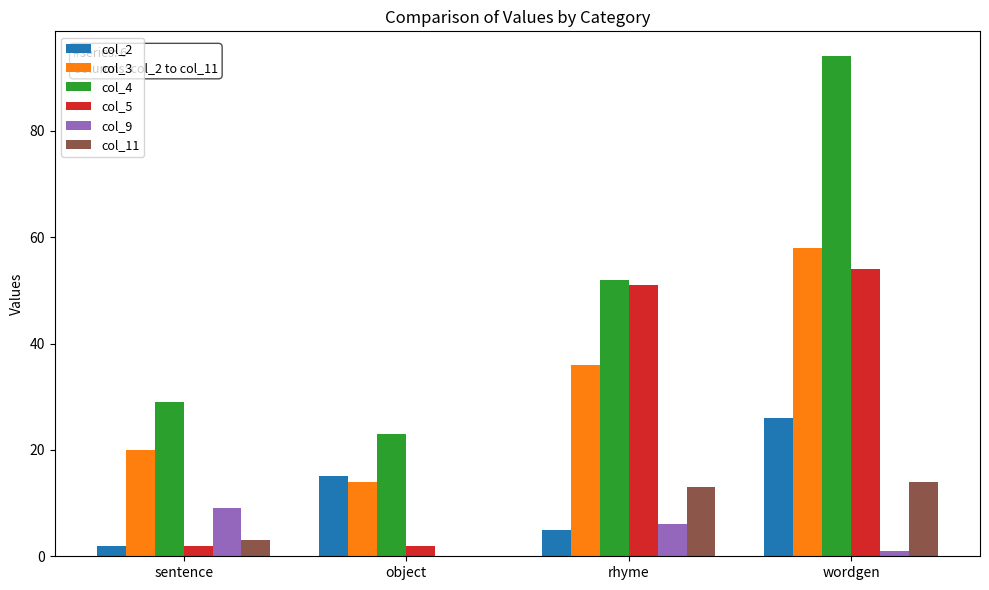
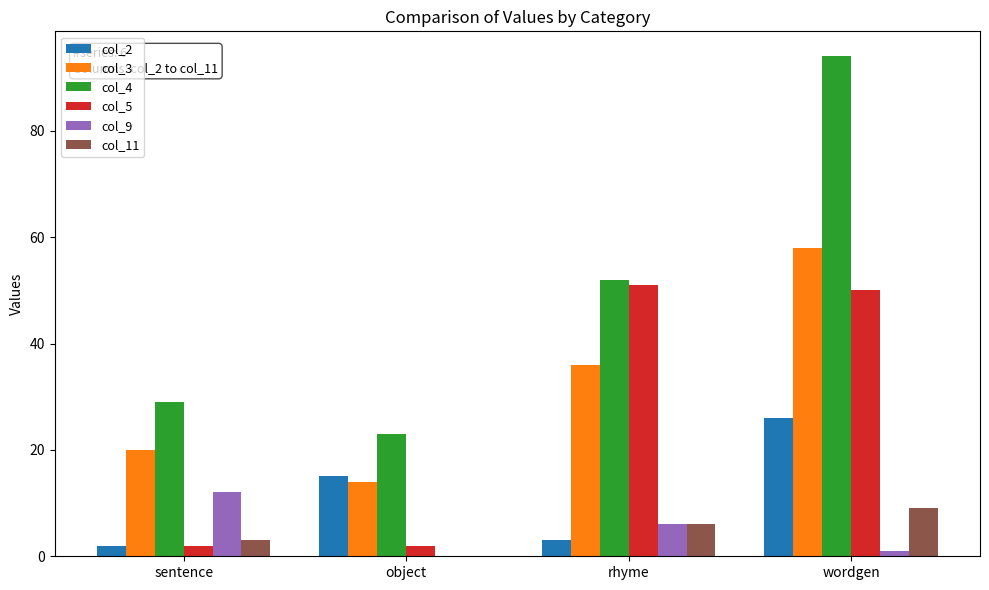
col_9, sentence: 9 -> 12
col_2, rhyme: 5 -> 3
col_11, rhyme: 13 -> 6
col_5, wordgen: 54 -> 50
col_11, wordgen: 14 -> 9
